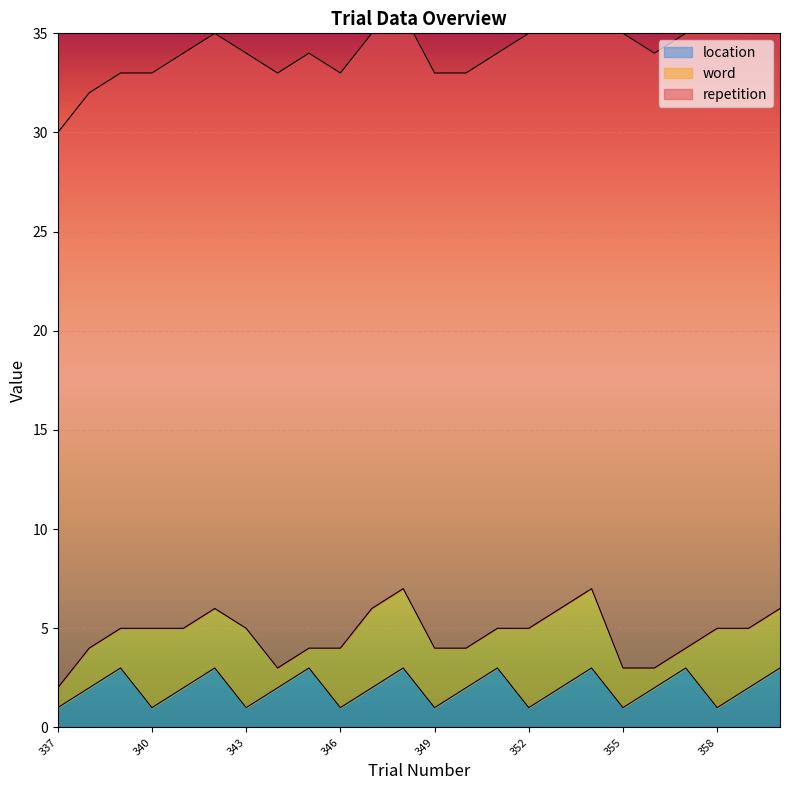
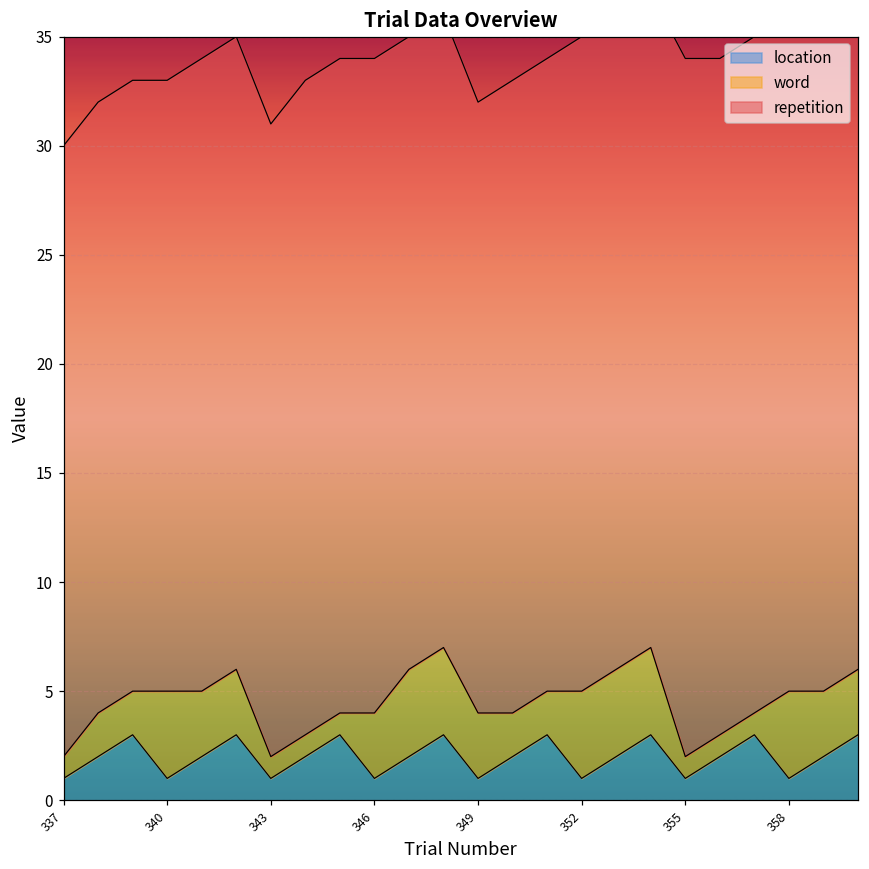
word, 343: 4 -> 1
repetition, 346: 29 -> 30
repetition, 349: 29 -> 28
word, 355: 2 -> 1
